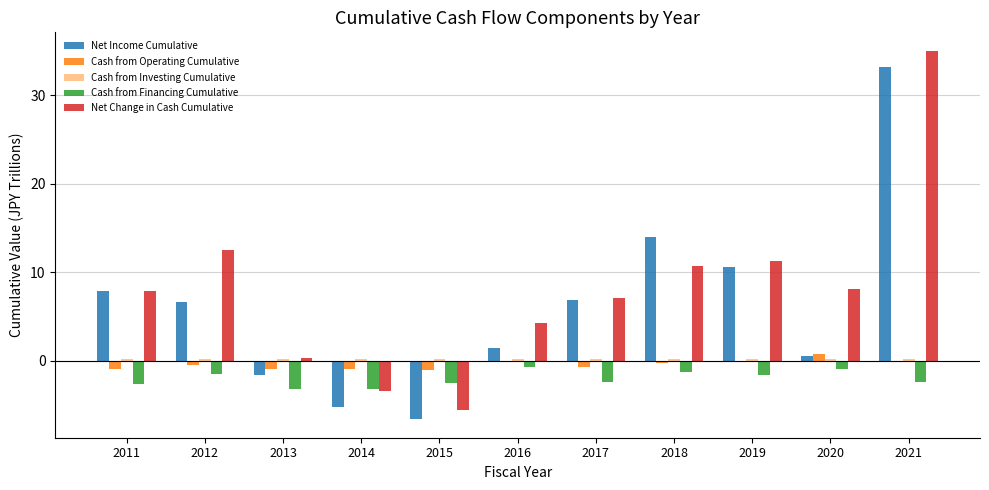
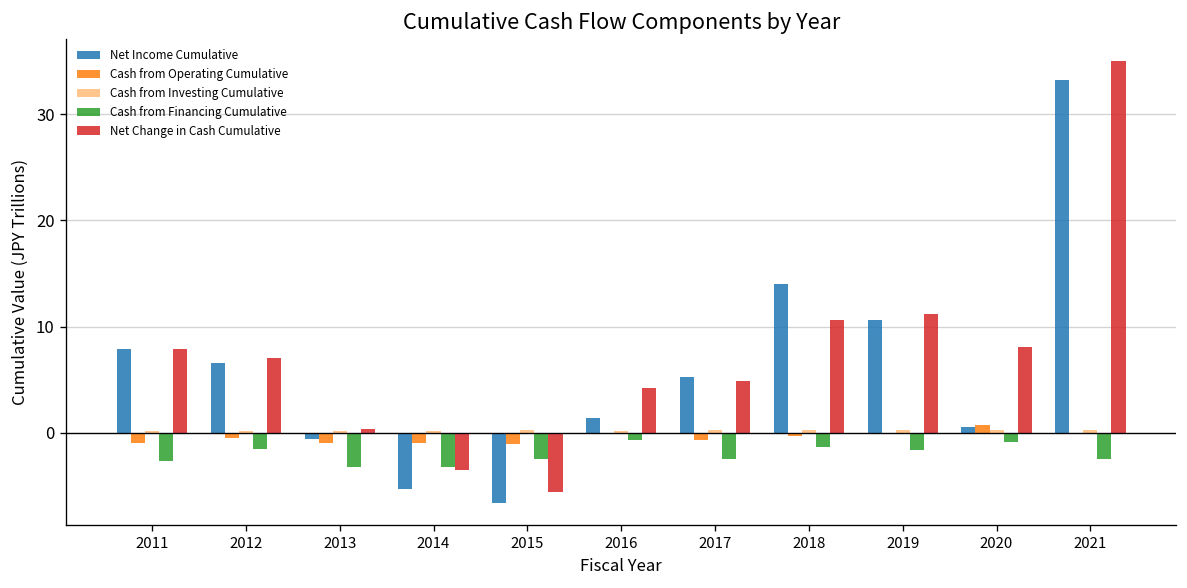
Net Change in Cash Cumulative, 2012: 13 -> 7
Net Income Cumulative, 2013: -2 -> -1
Net Income Cumulative, 2017: 7 -> 5
Net Change in Cash Cumulative, 2017: 7 -> 5
